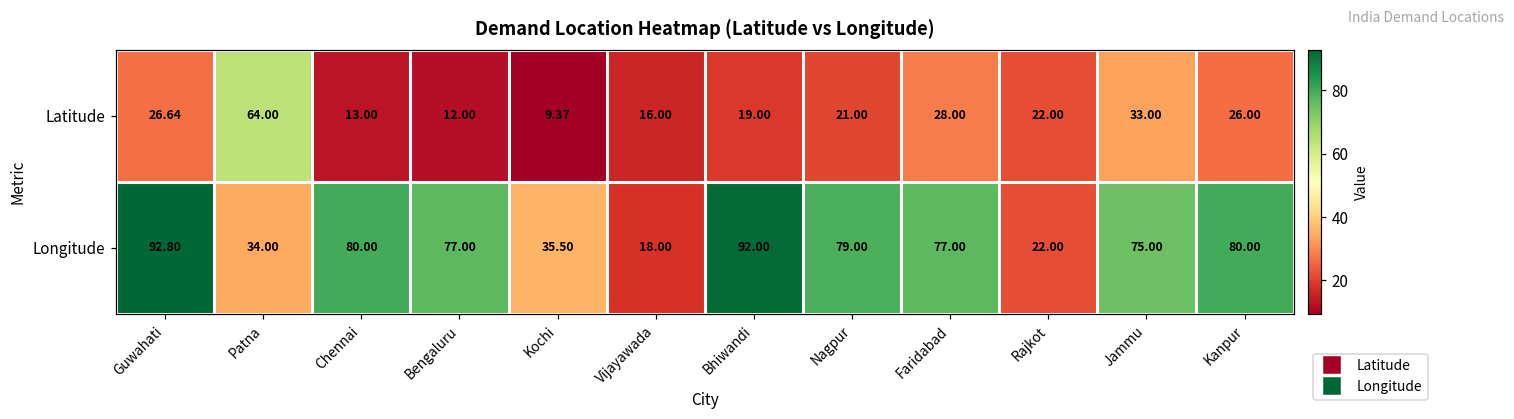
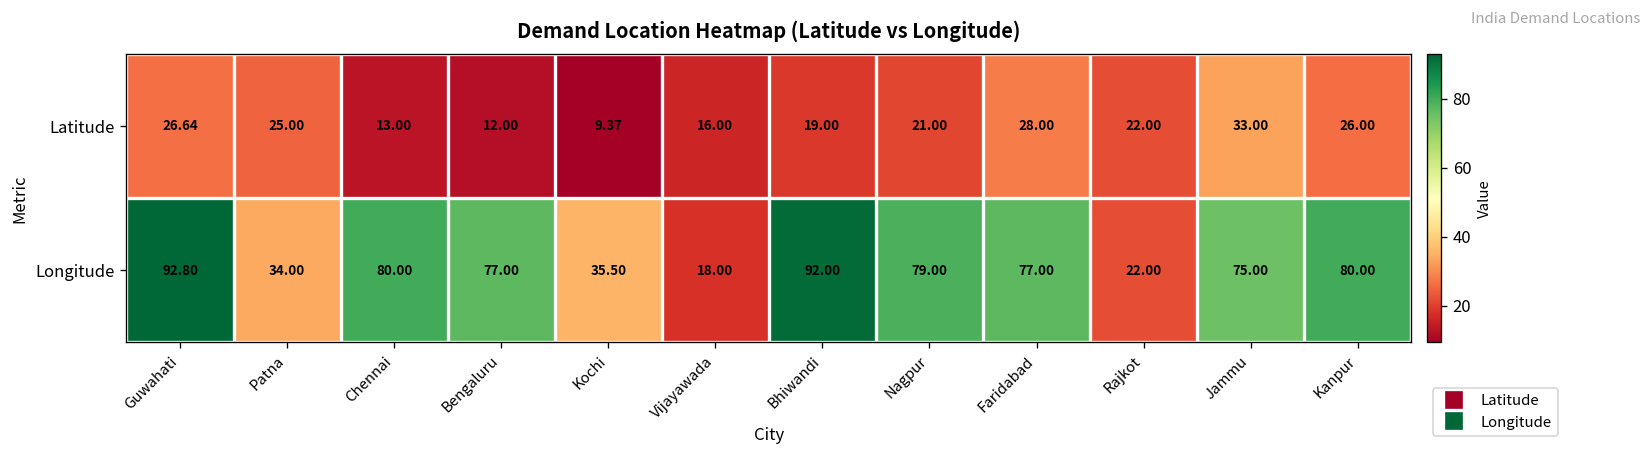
Latitude, Patna: 64.00 -> 25.00
